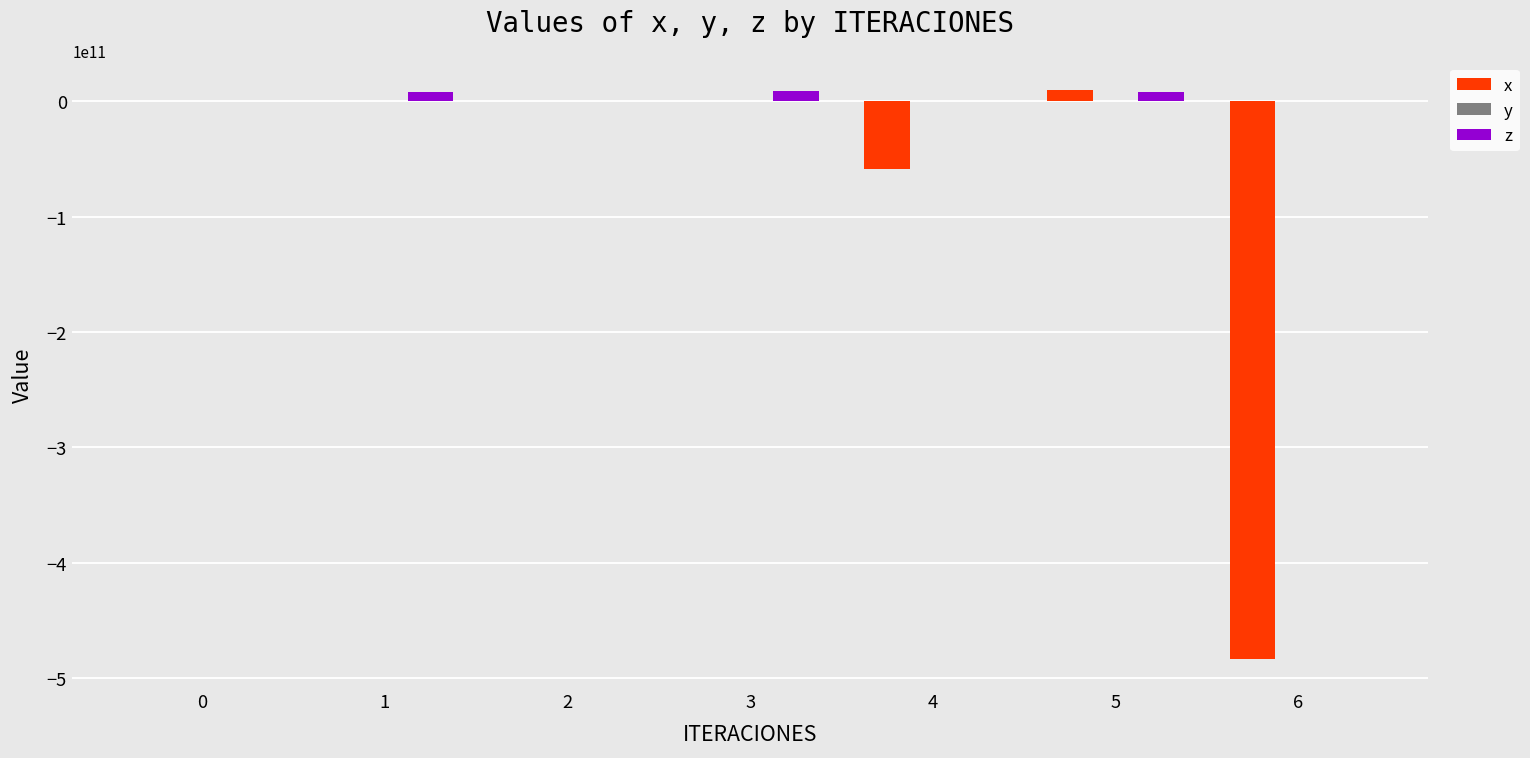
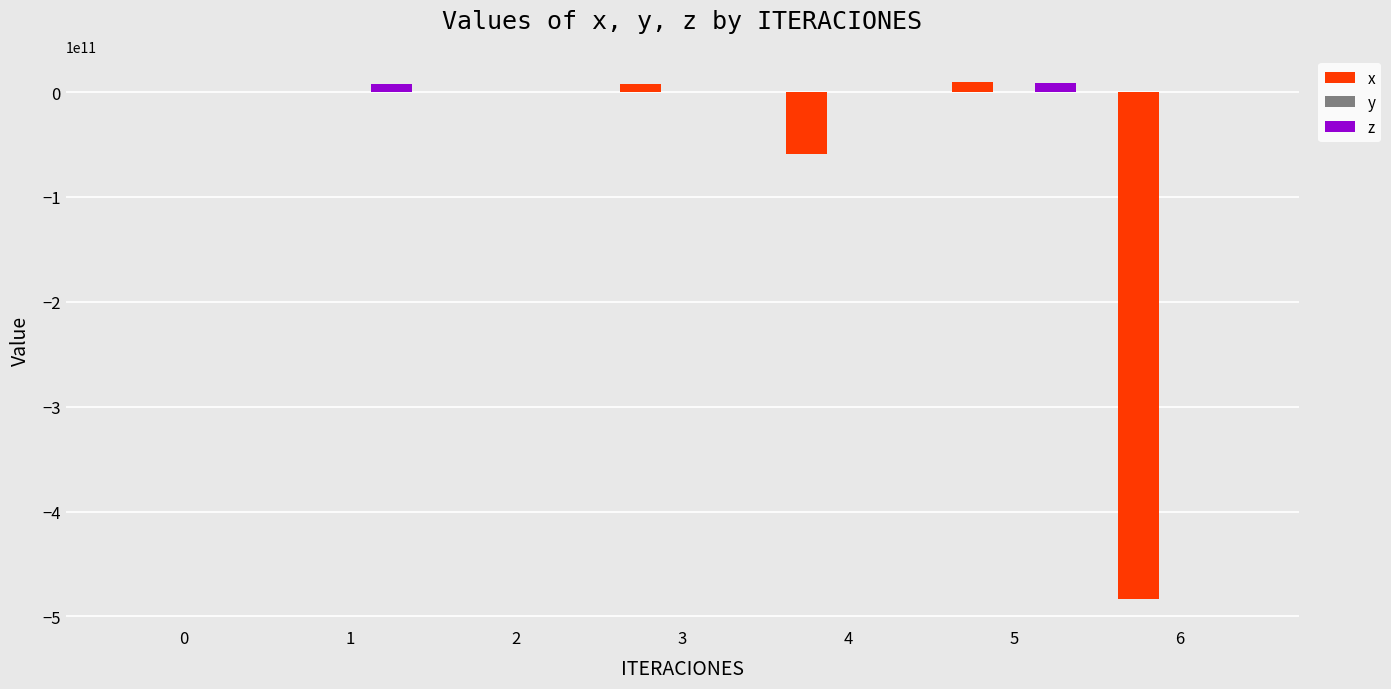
x, 3: 0 -> 8000000000
z, 3: 9000000000 -> 0
